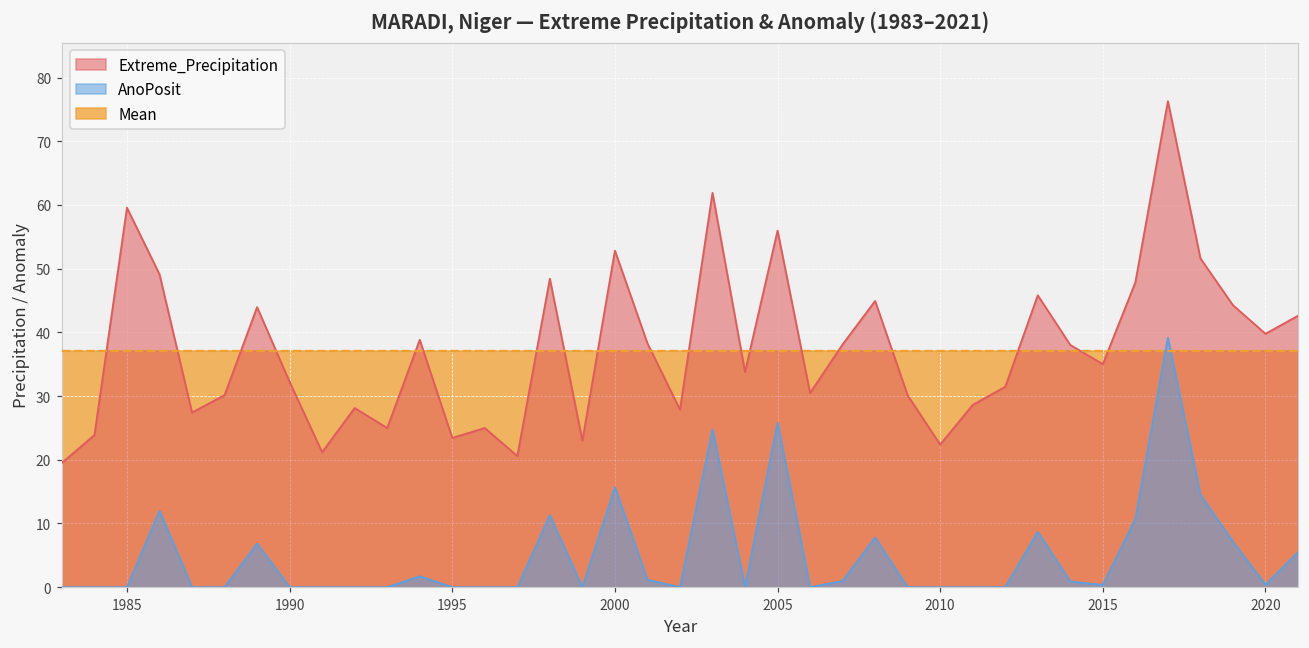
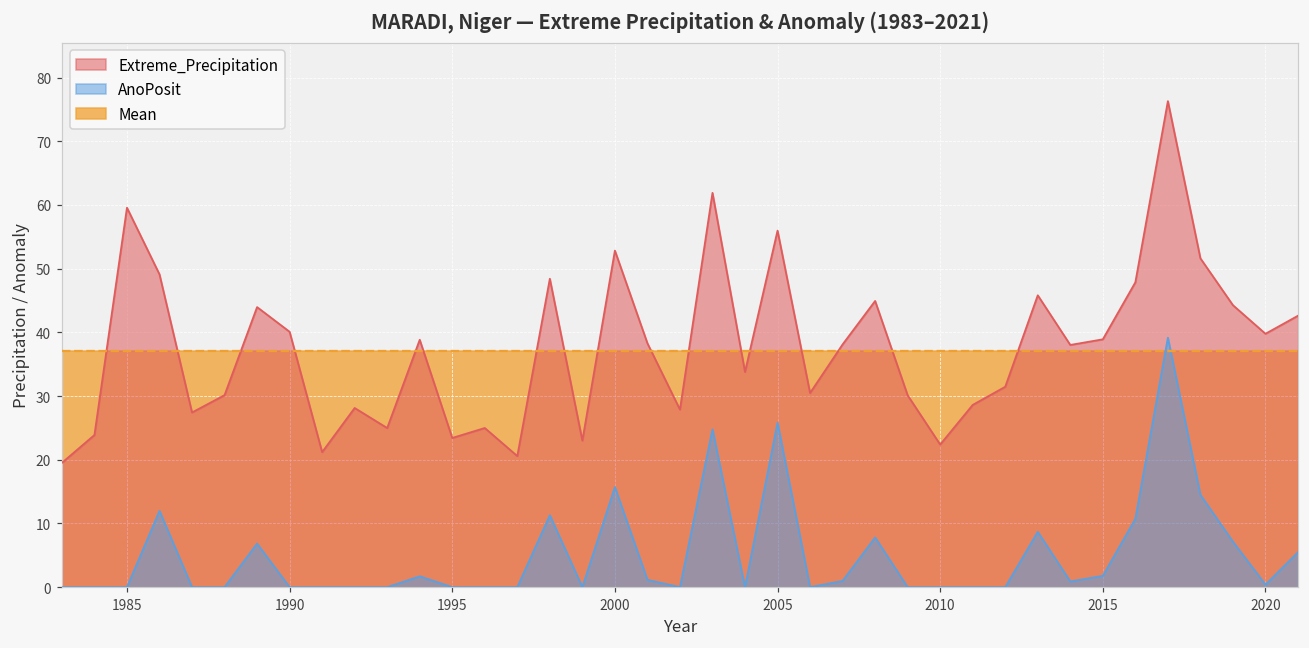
Extreme_Precipitation, 1990: 32 -> 40
Extreme_Precipitation, 2015: 35 -> 39
AnoPosit, 2015: 0 -> 2
